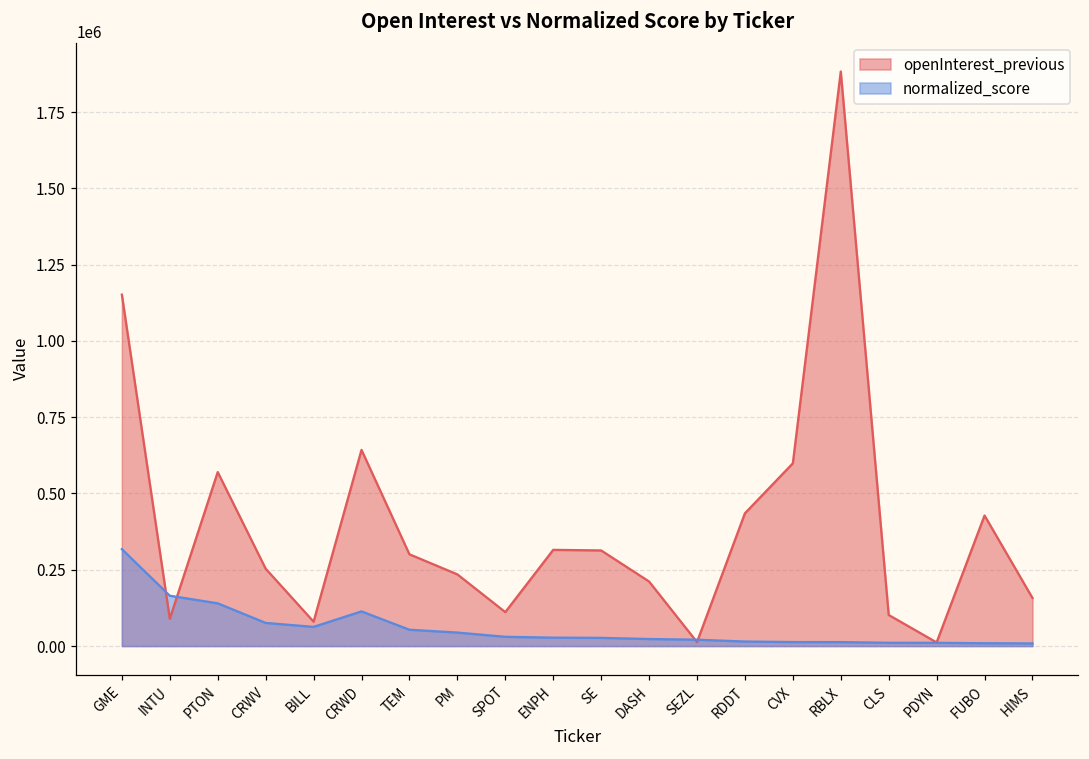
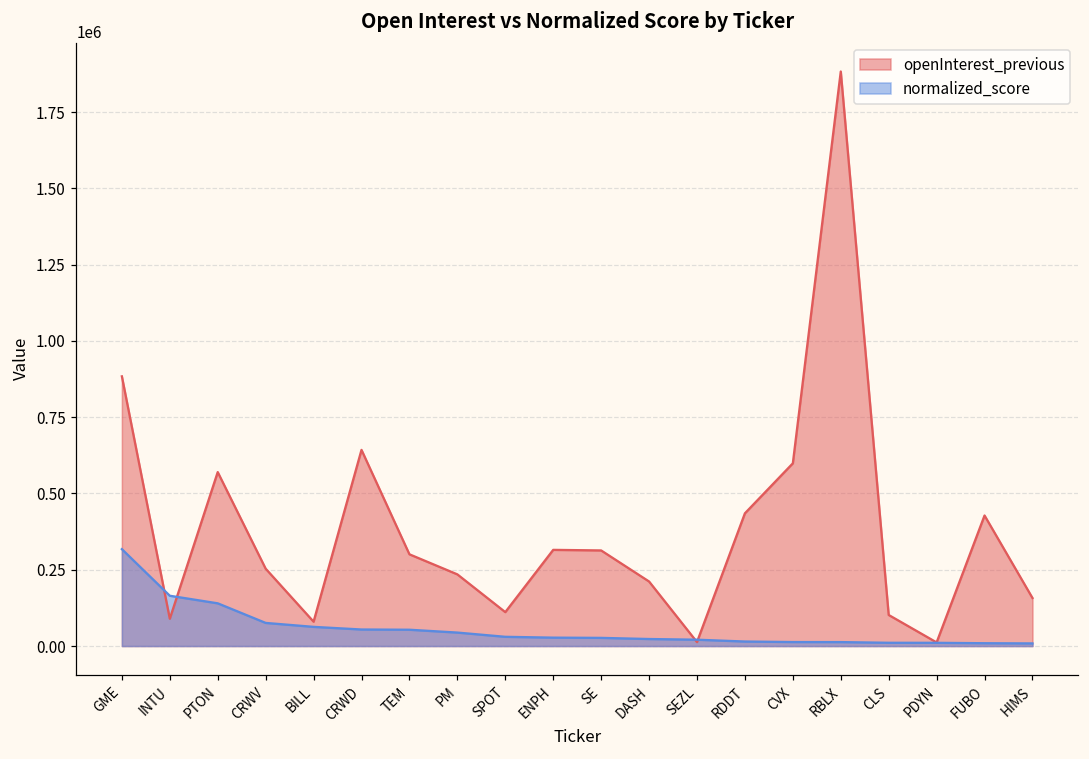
openInterest_previous, GME: 1150000 -> 880000
normalized_score, CRWD: 110000 -> 50000
